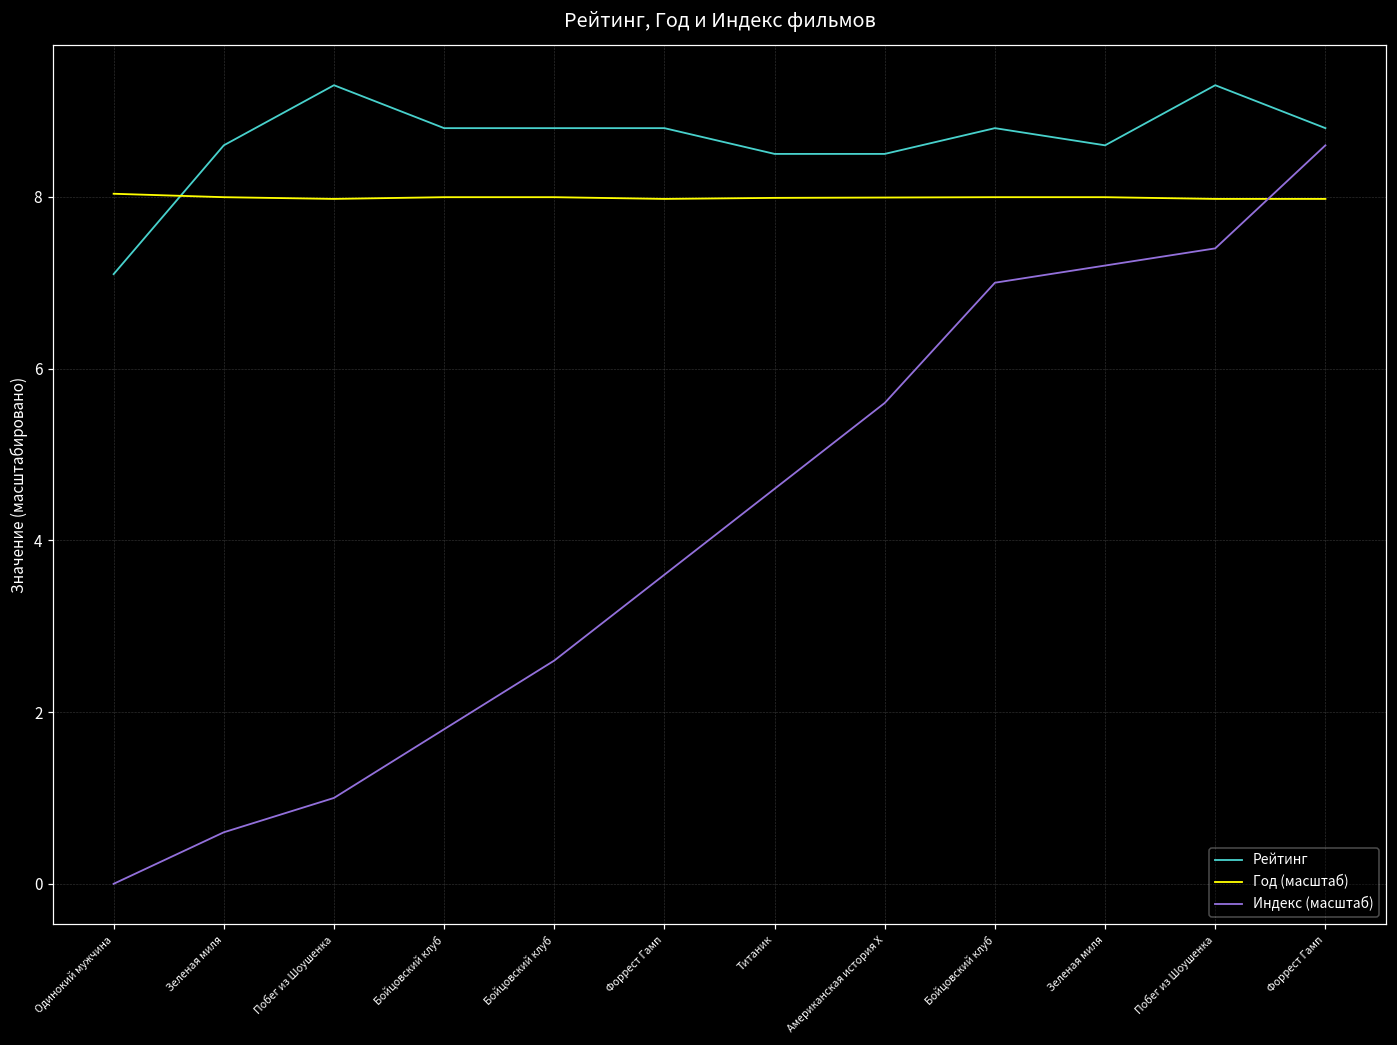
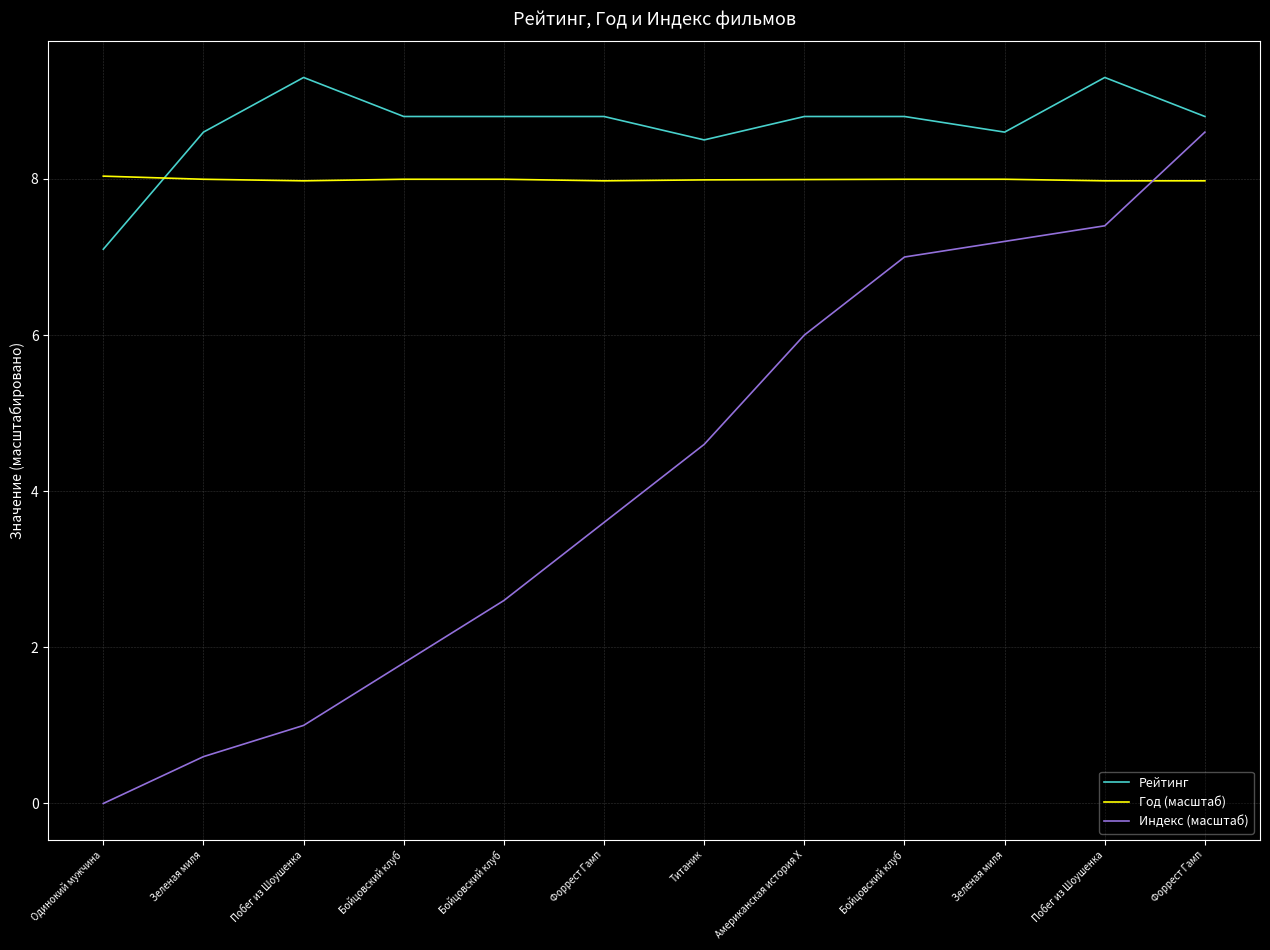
Рейтинг, Американская история X: 8.5 -> 8.8
Индекс (масштаб), Американская история X: 5.6 -> 6.0
